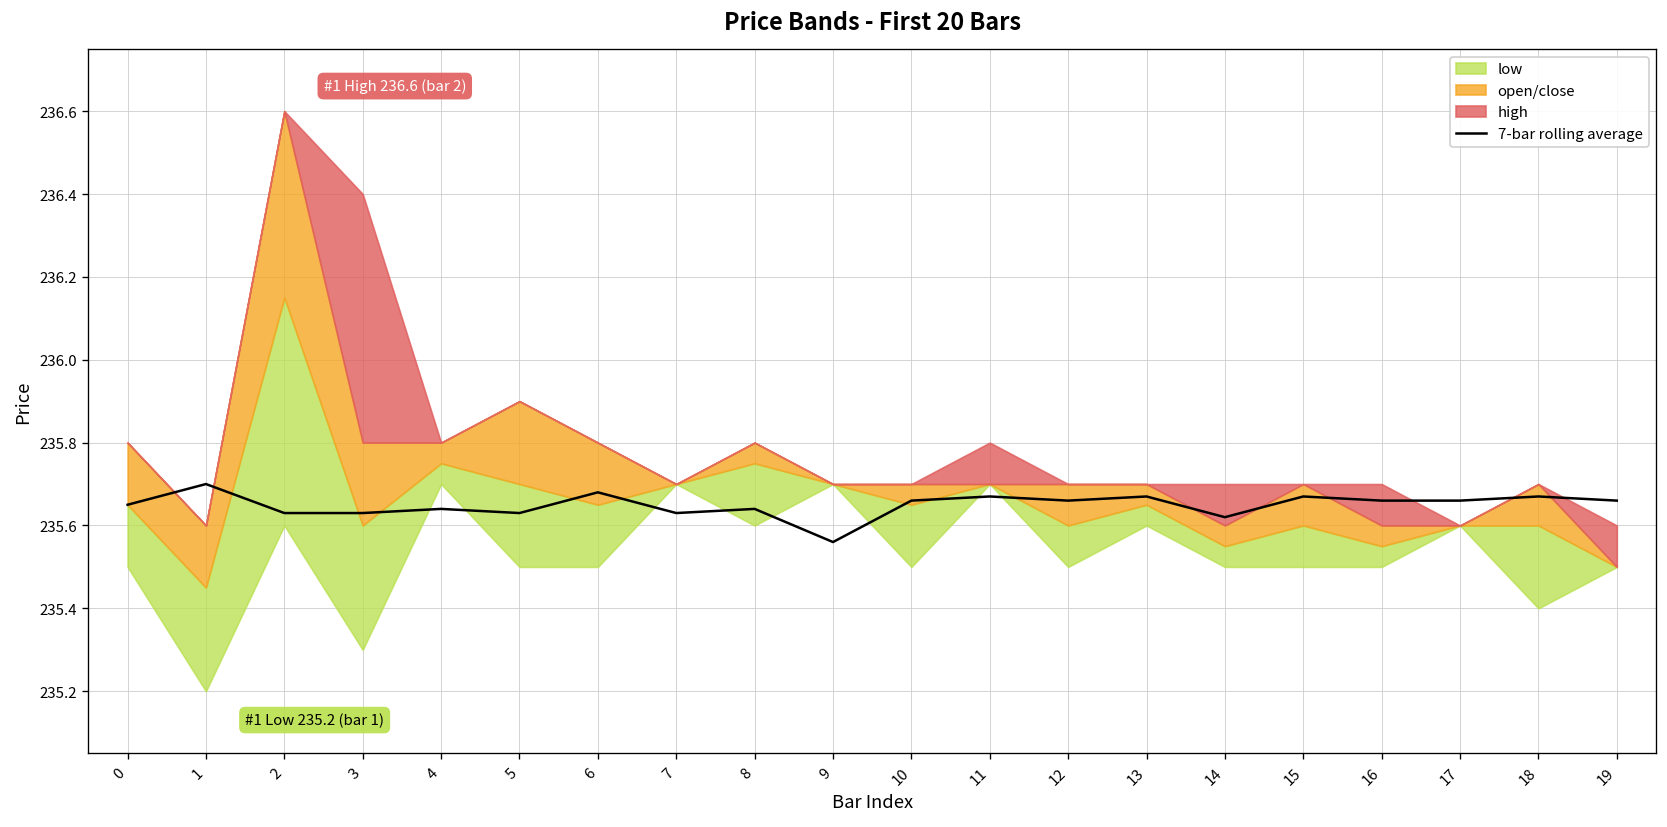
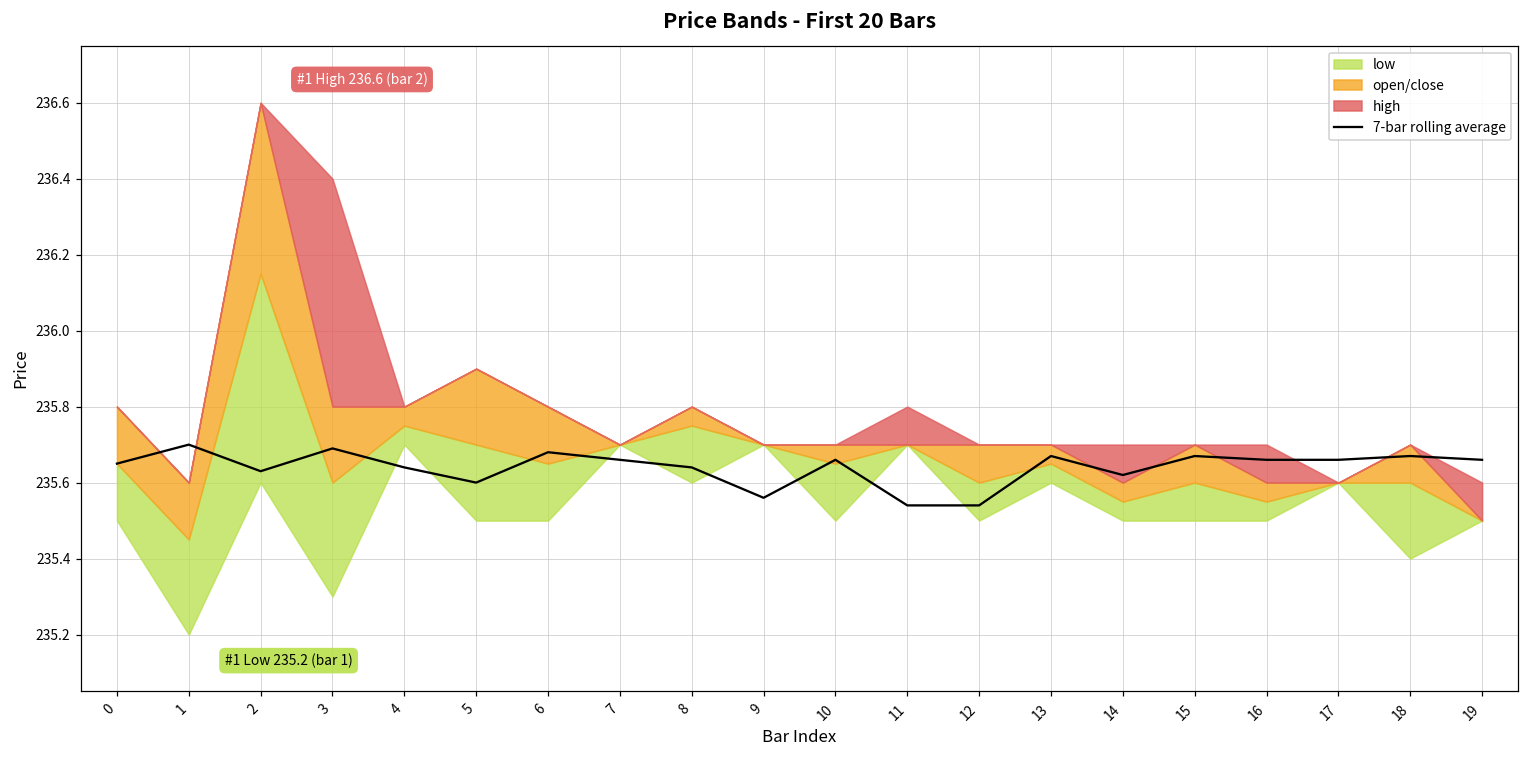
7-bar rolling average, 3: 235.63 -> 235.69
7-bar rolling average, 5: 235.63 -> 235.60
7-bar rolling average, 7: 235.63 -> 235.66
7-bar rolling average, 11: 235.67 -> 235.54
7-bar rolling average, 12: 235.66 -> 235.54
